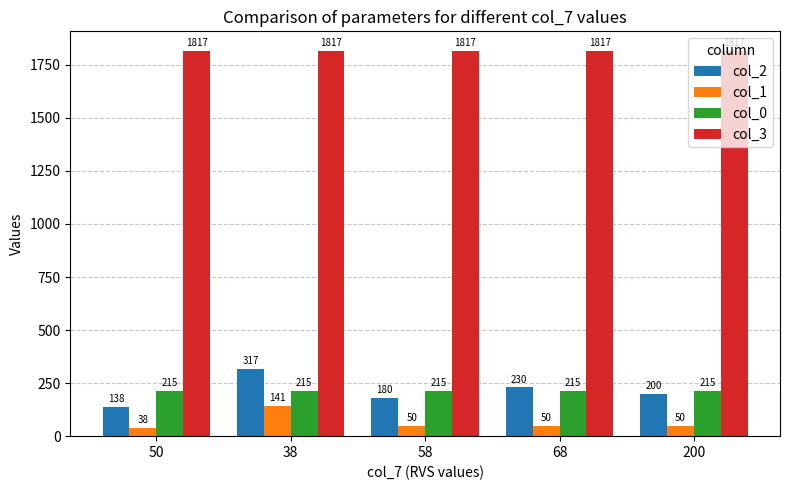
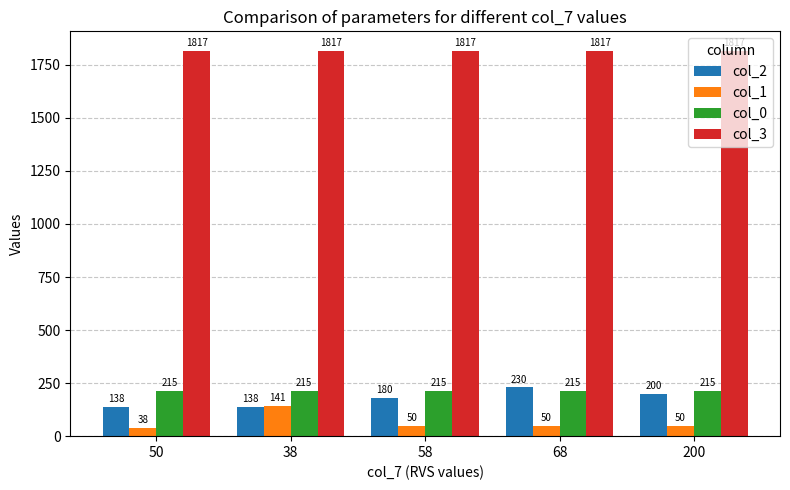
col_2, 38: 317 -> 138
